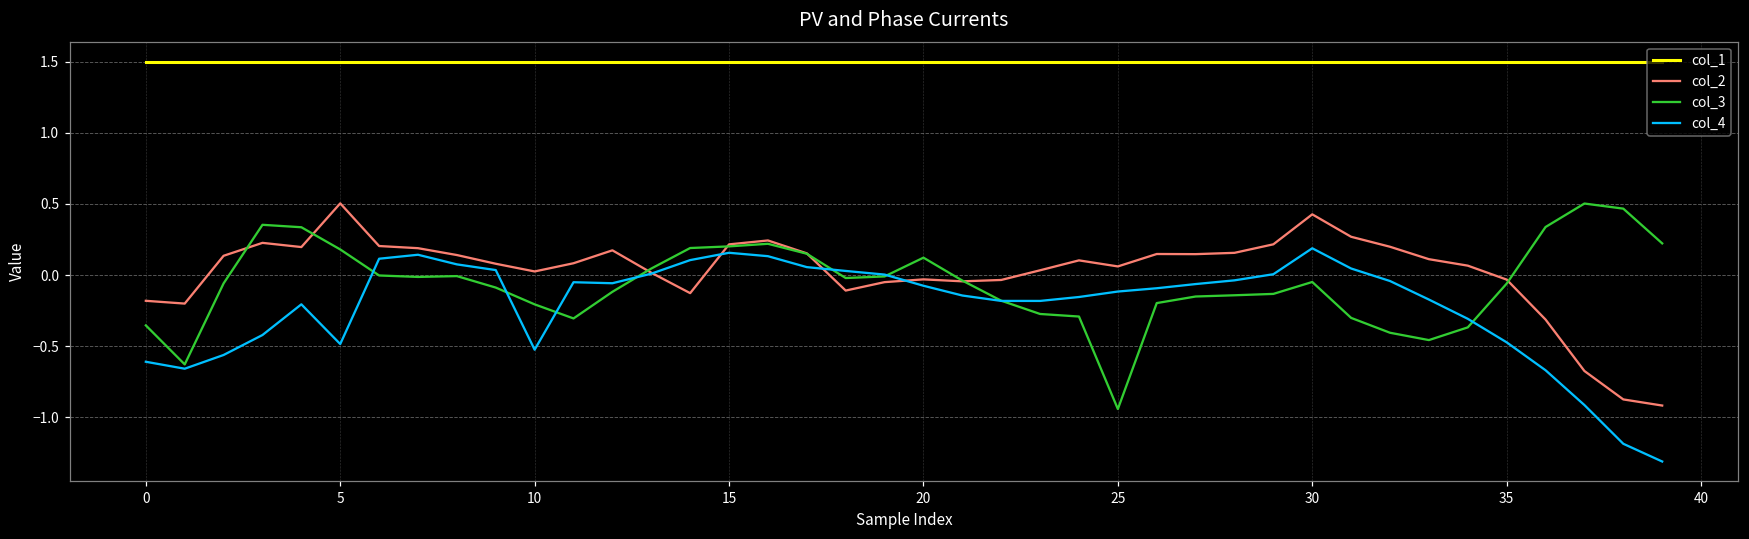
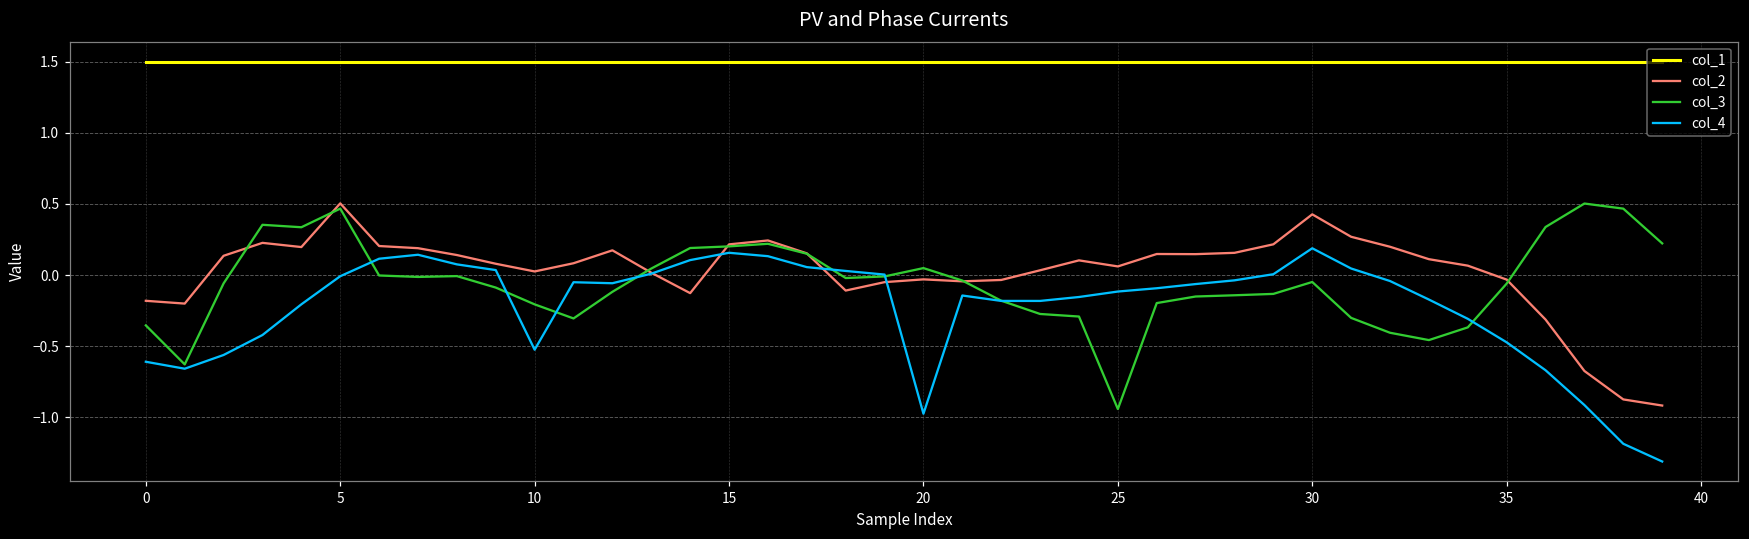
col_3, 5: 0.18 -> 0.47
col_4, 5: -0.48 -> -0.01
col_3, 20: 0.12 -> 0.05
col_4, 20: -0.07 -> -0.97
